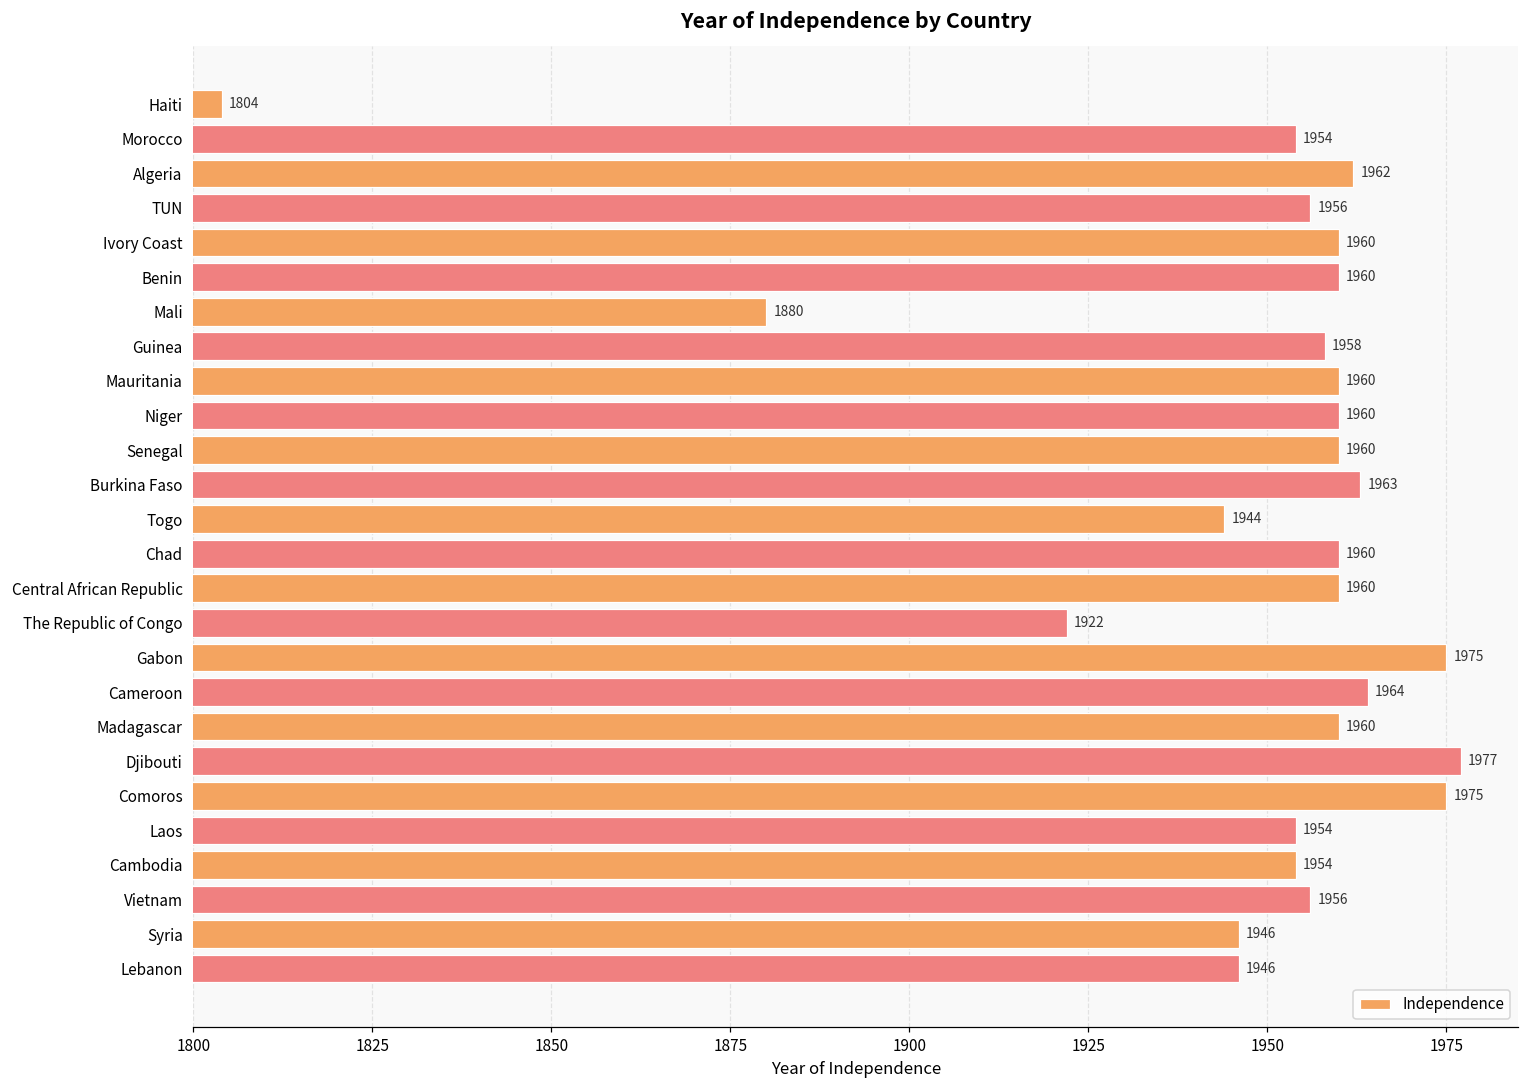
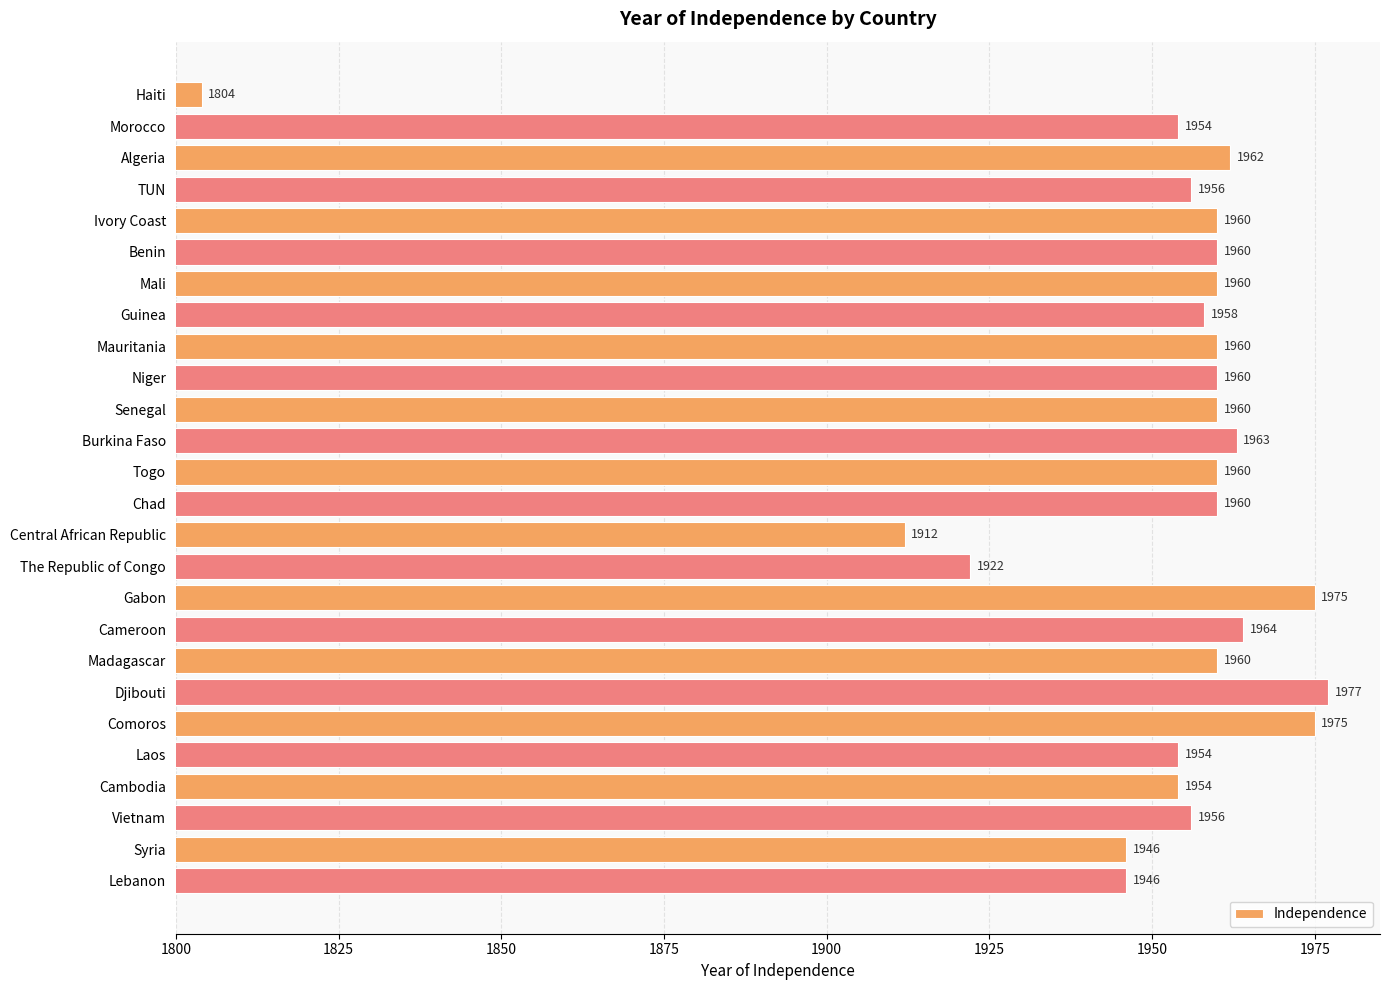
Mali: 1880 -> 1960
Togo: 1944 -> 1960
Central African Republic: 1960 -> 1912
